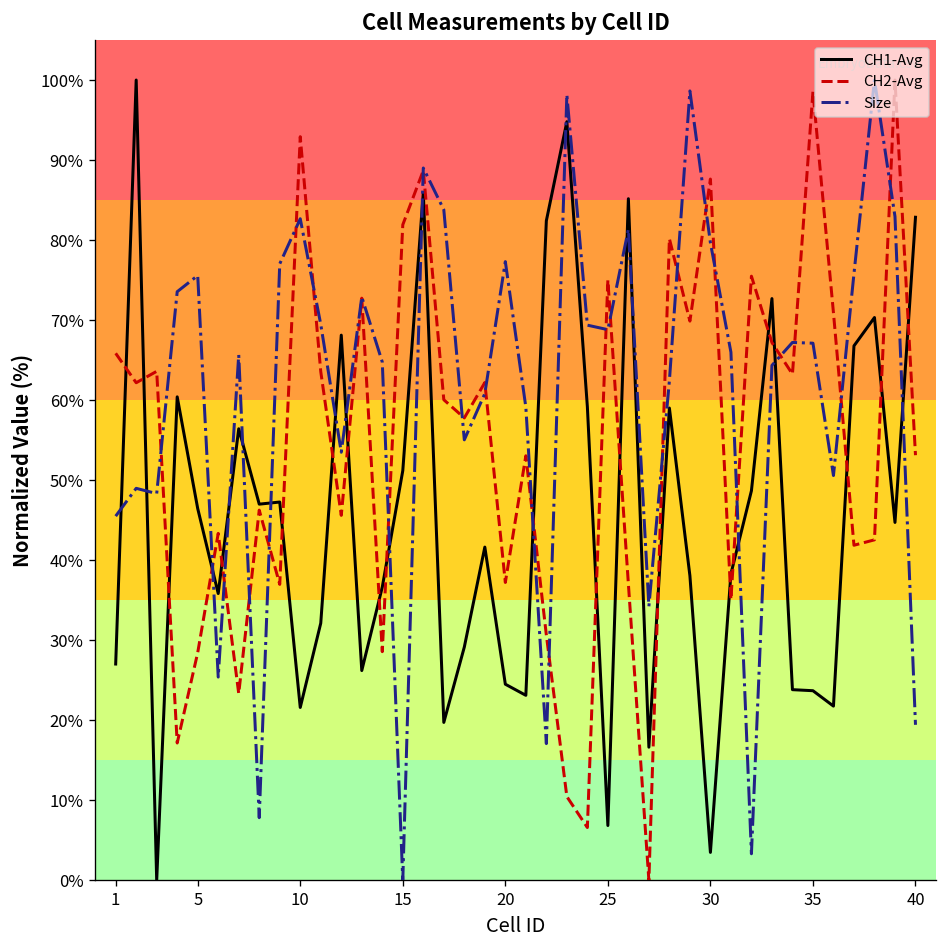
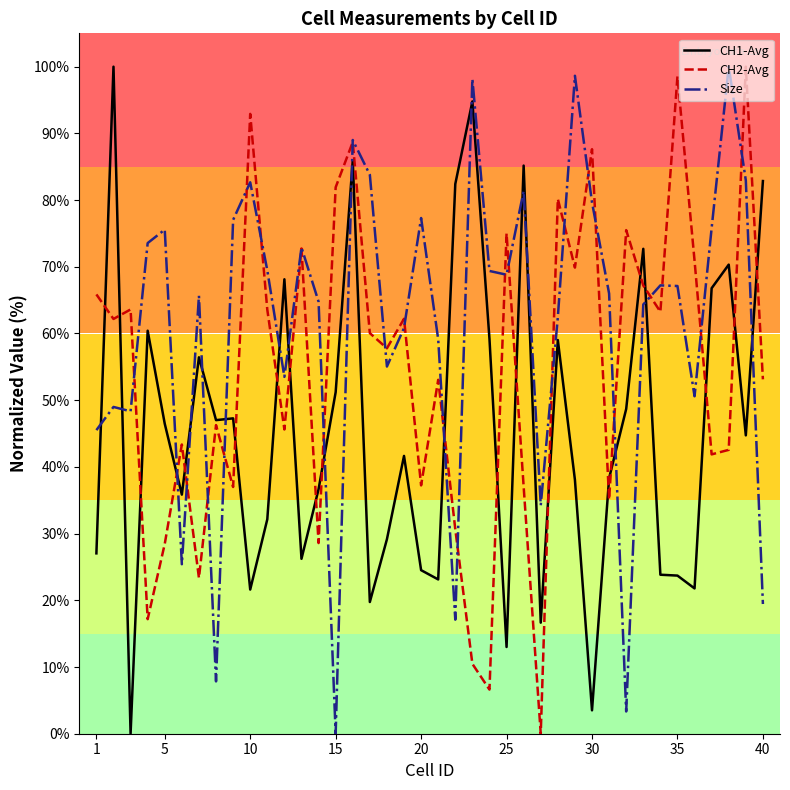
CH1-Avg, 25: 7% -> 13%
